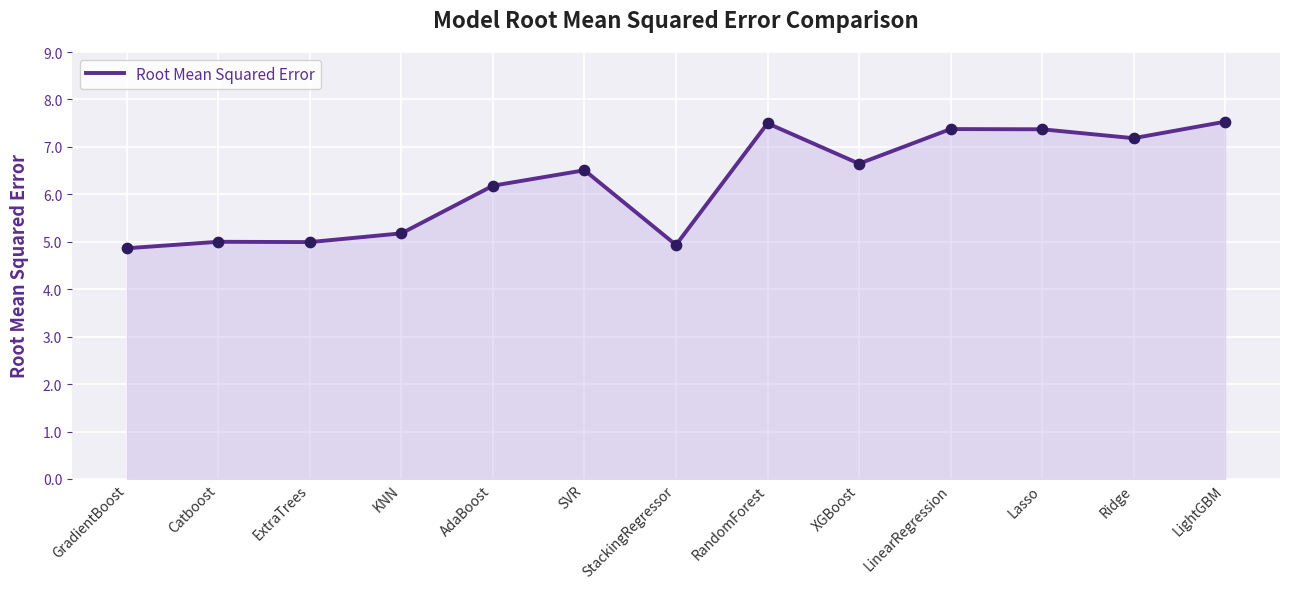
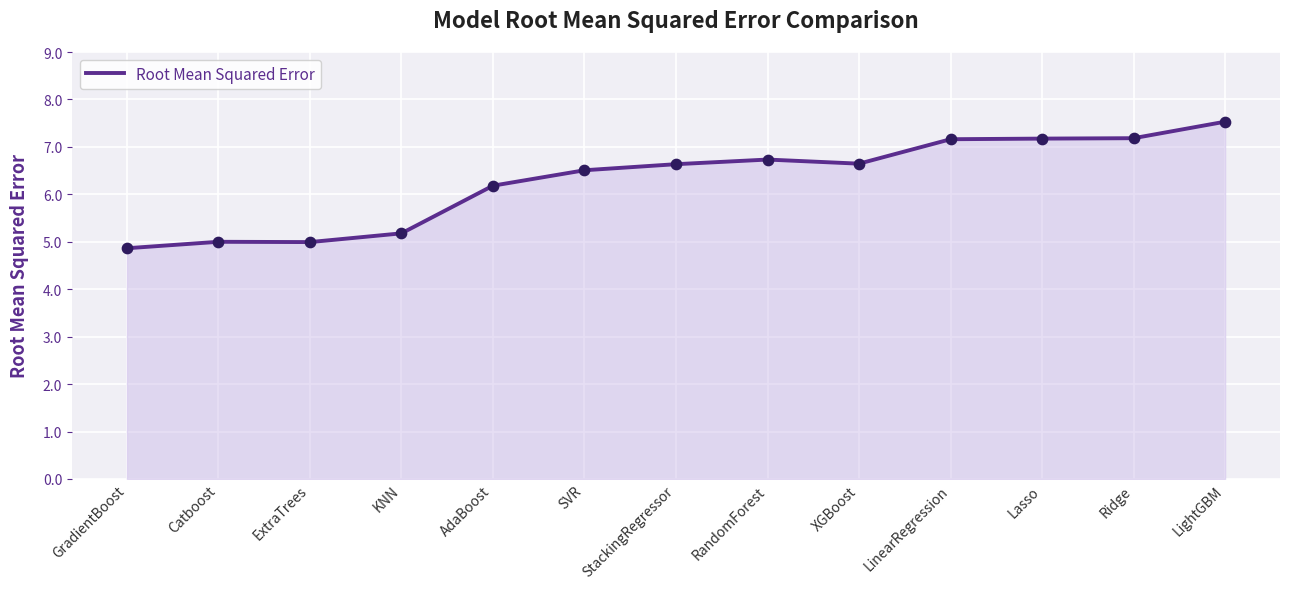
StackingRegressor: 4.9 -> 6.6
RandomForest: 7.5 -> 6.7
LinearRegression: 7.4 -> 7.2
Lasso: 7.4 -> 7.2
